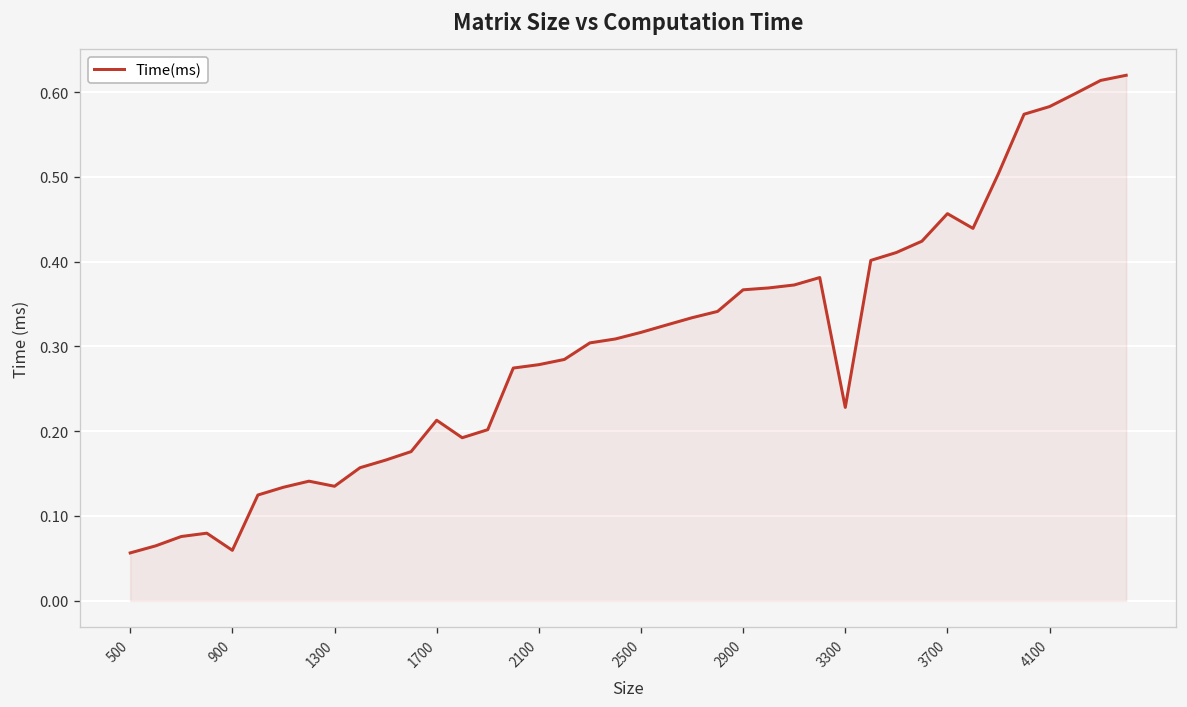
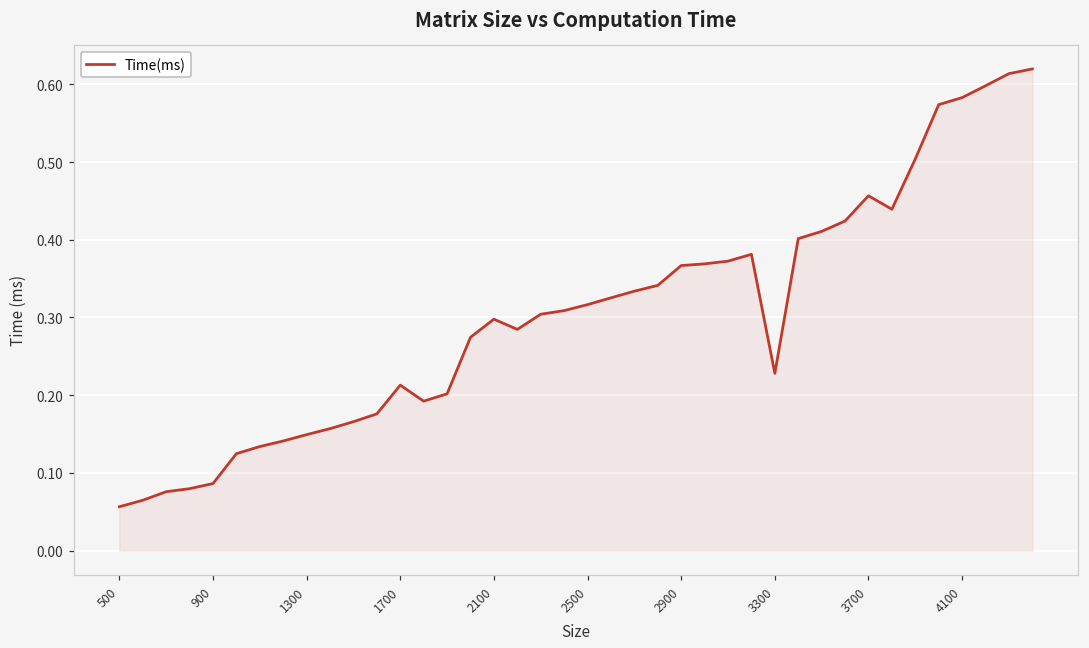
900: 0.06 -> 0.09
1300: 0.14 -> 0.15
2100: 0.28 -> 0.30
